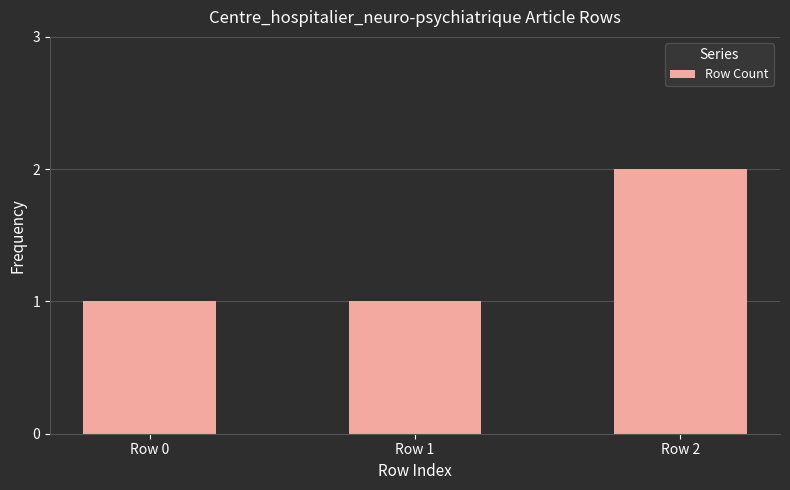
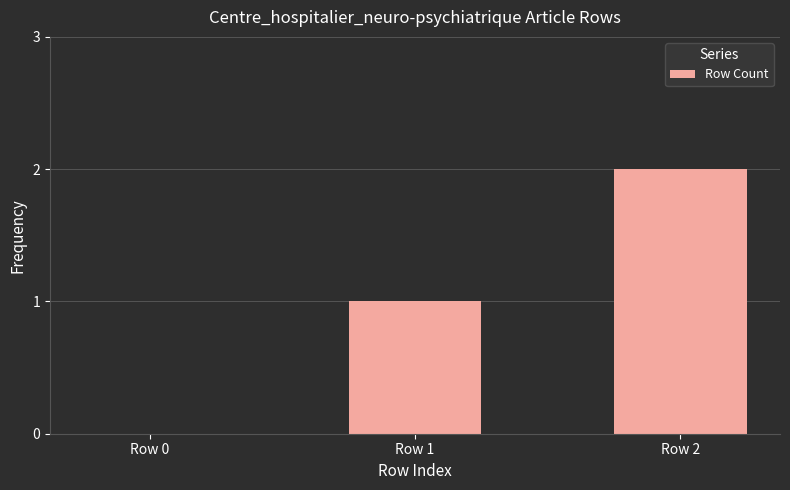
Row 0: 1 -> 0
